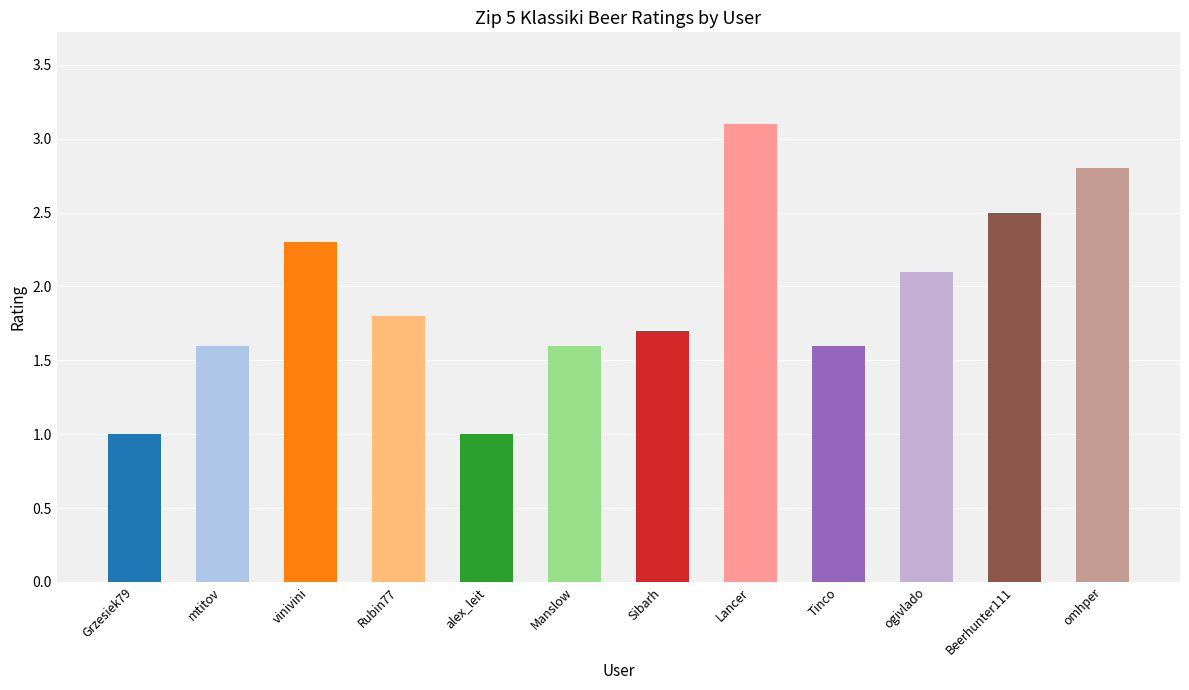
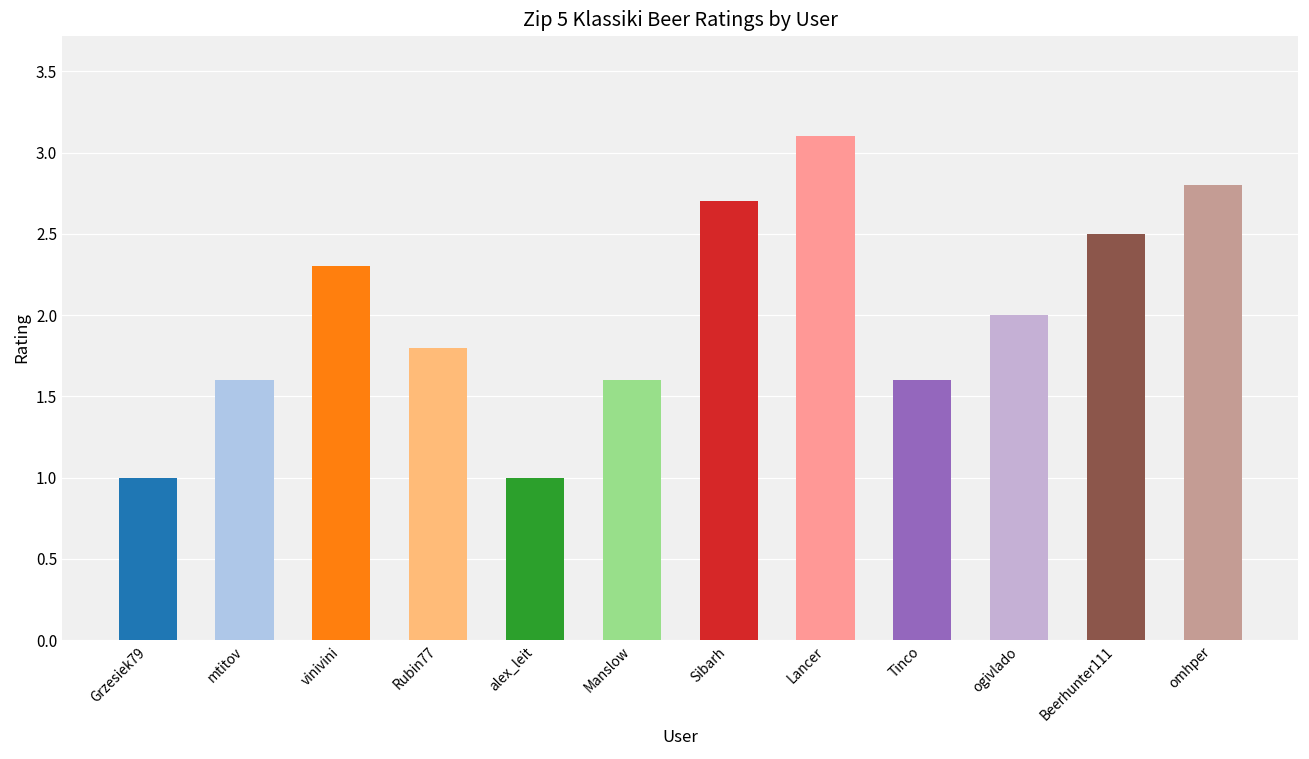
Sibarh: 1.7 -> 2.7
ogivlado: 2.1 -> 2.0
